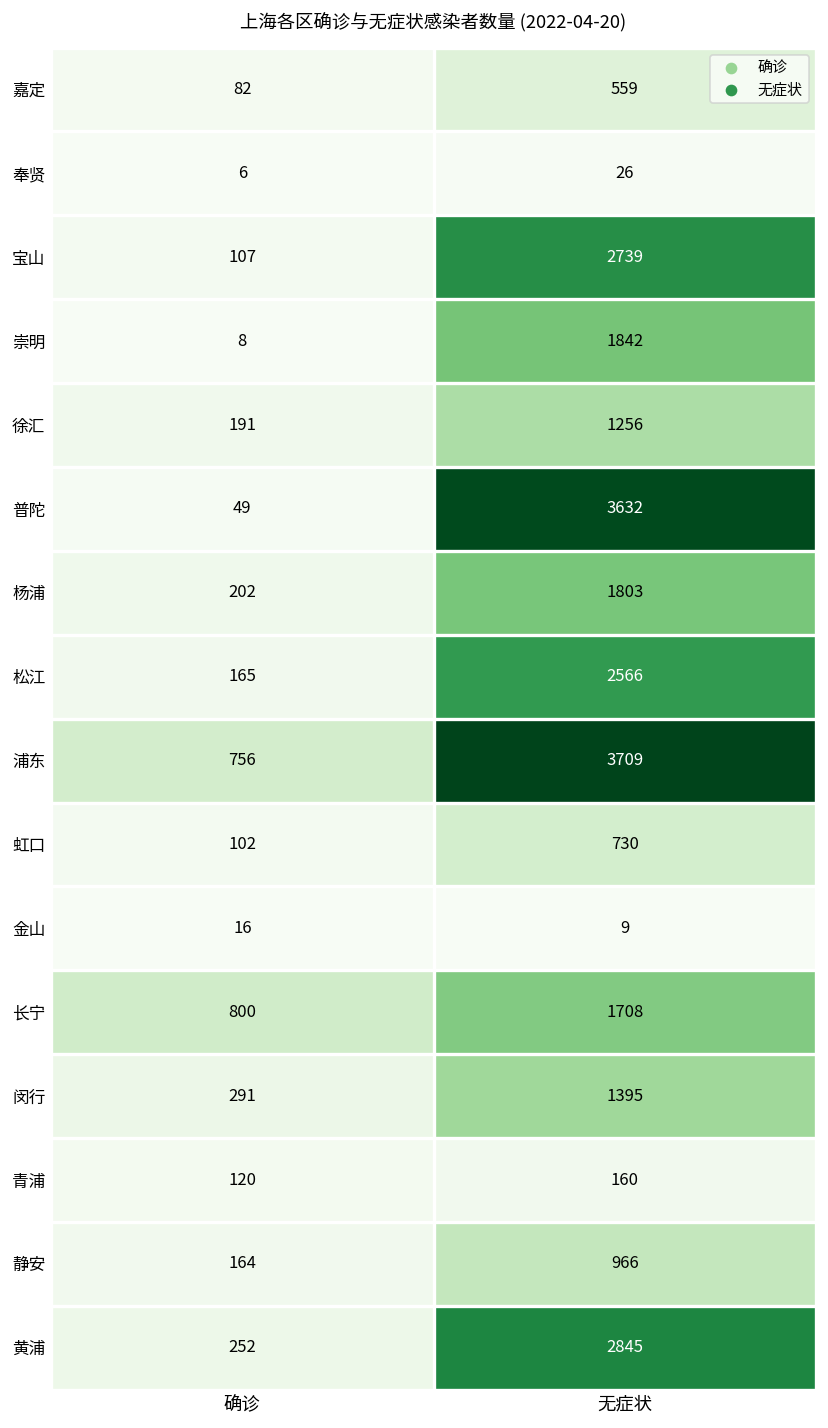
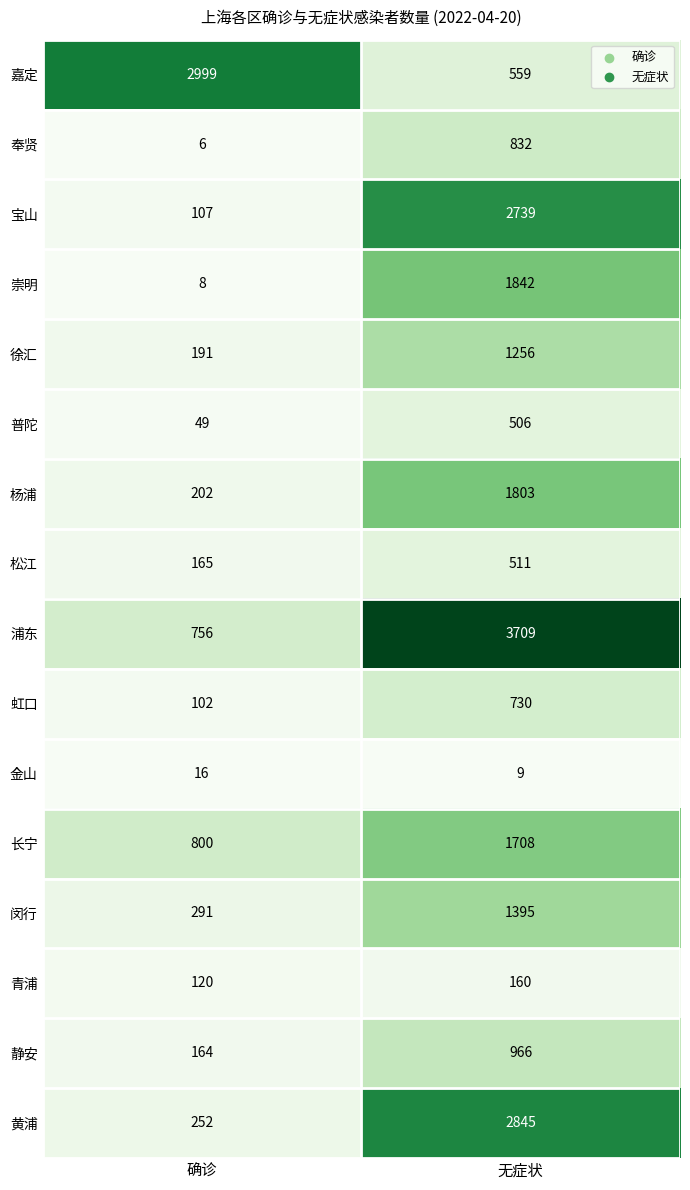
嘉定, 确诊: 82 -> 2999
奉贤, 无症状: 26 -> 832
普陀, 无症状: 3632 -> 506
松江, 无症状: 2566 -> 511
